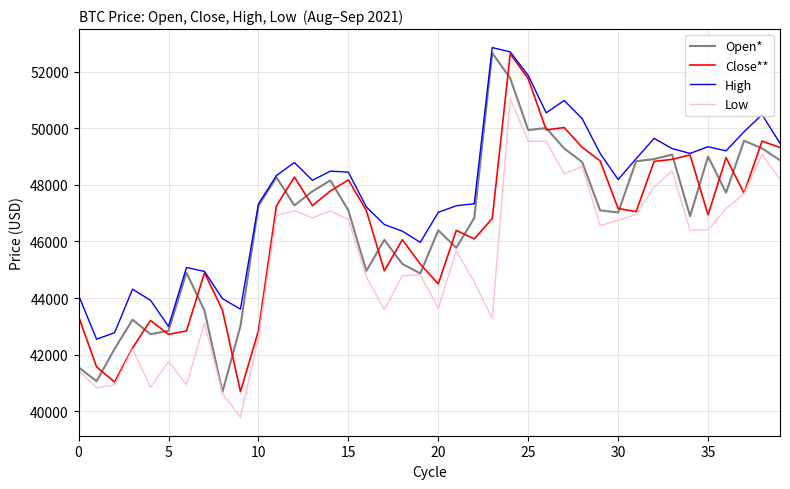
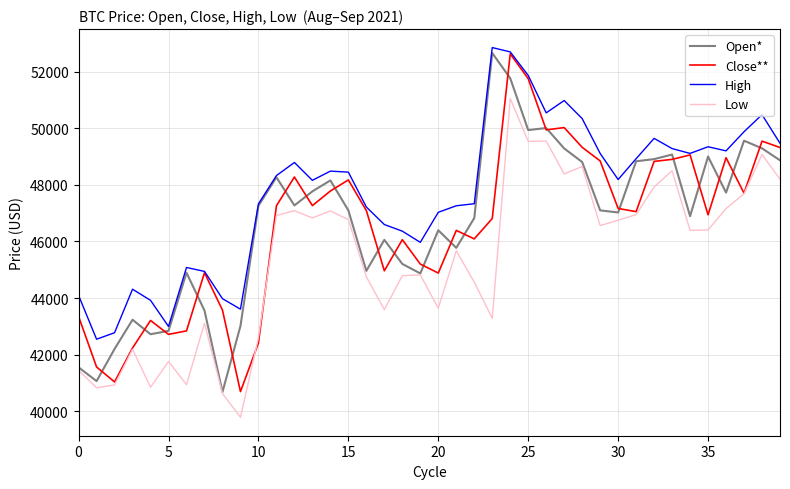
Close**, 10: 42800 -> 42400
Close**, 20: 44500 -> 44900
